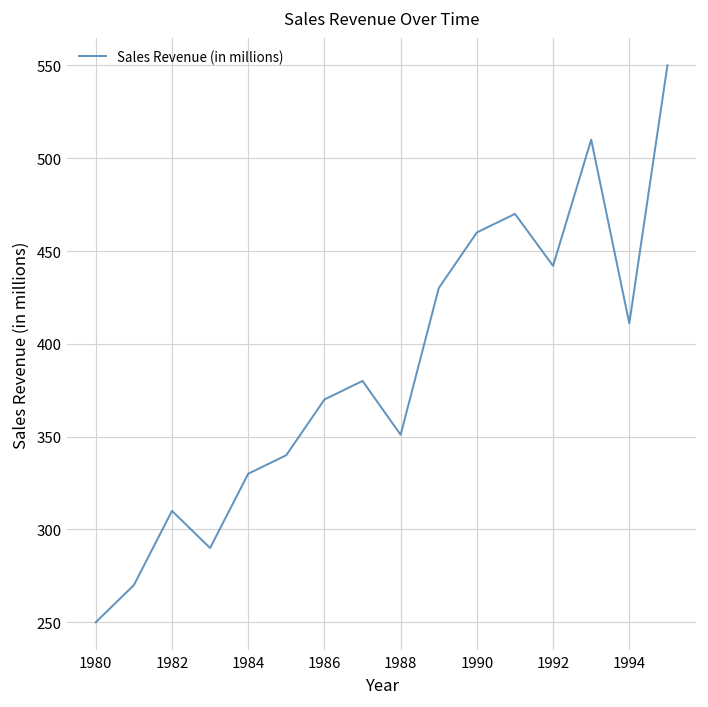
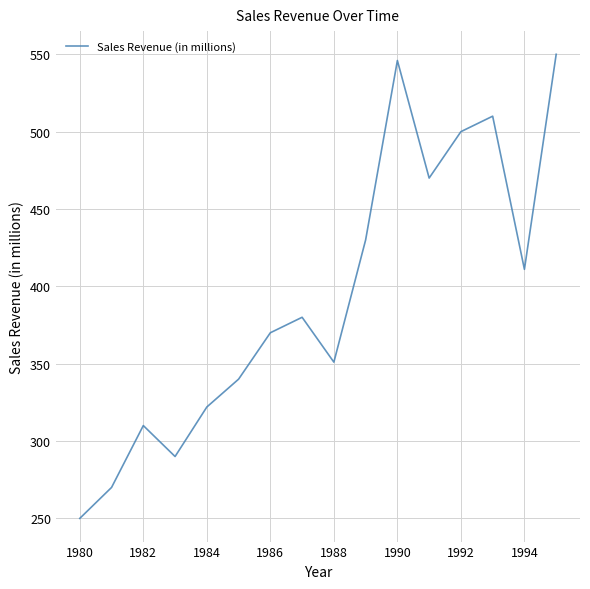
1984: 330 -> 322
1990: 460 -> 546
1992: 442 -> 500
